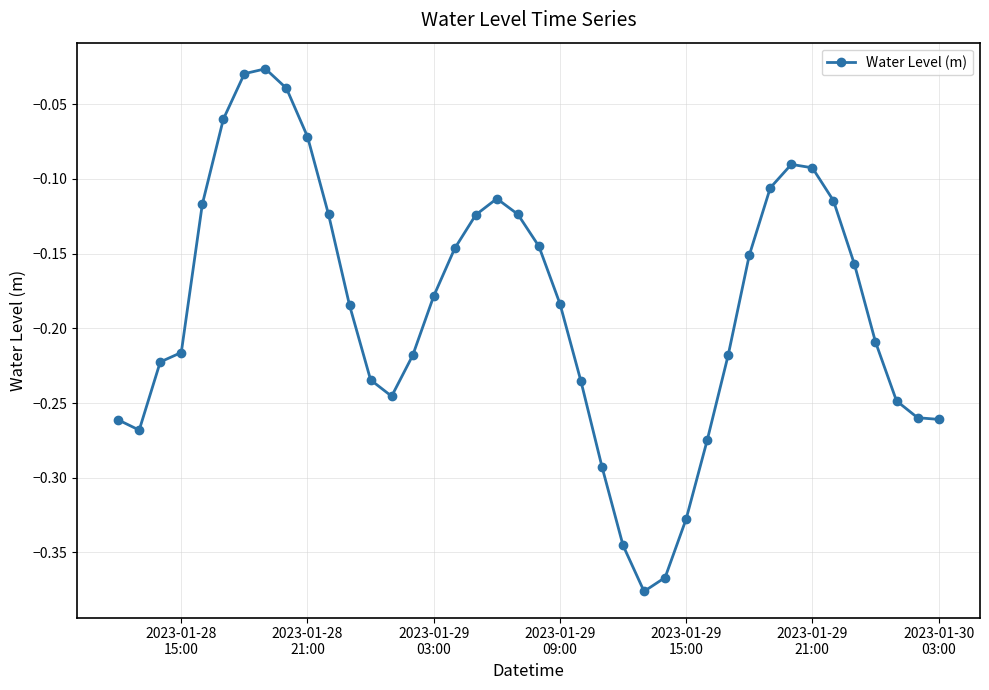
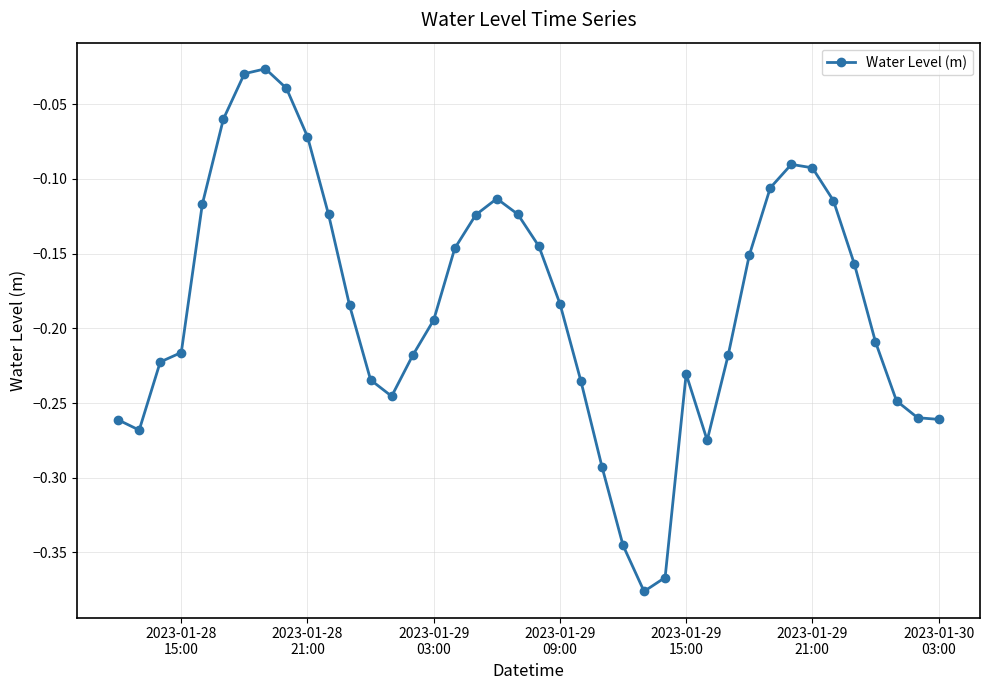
2023-01-29 03:00: -0.178 -> -0.194
2023-01-29 15:00: -0.328 -> -0.231
